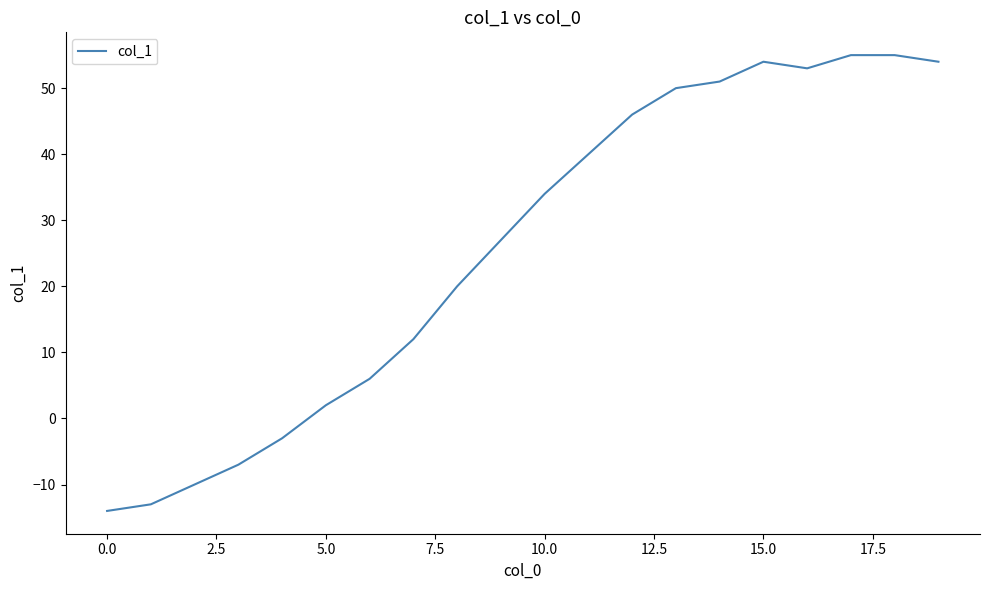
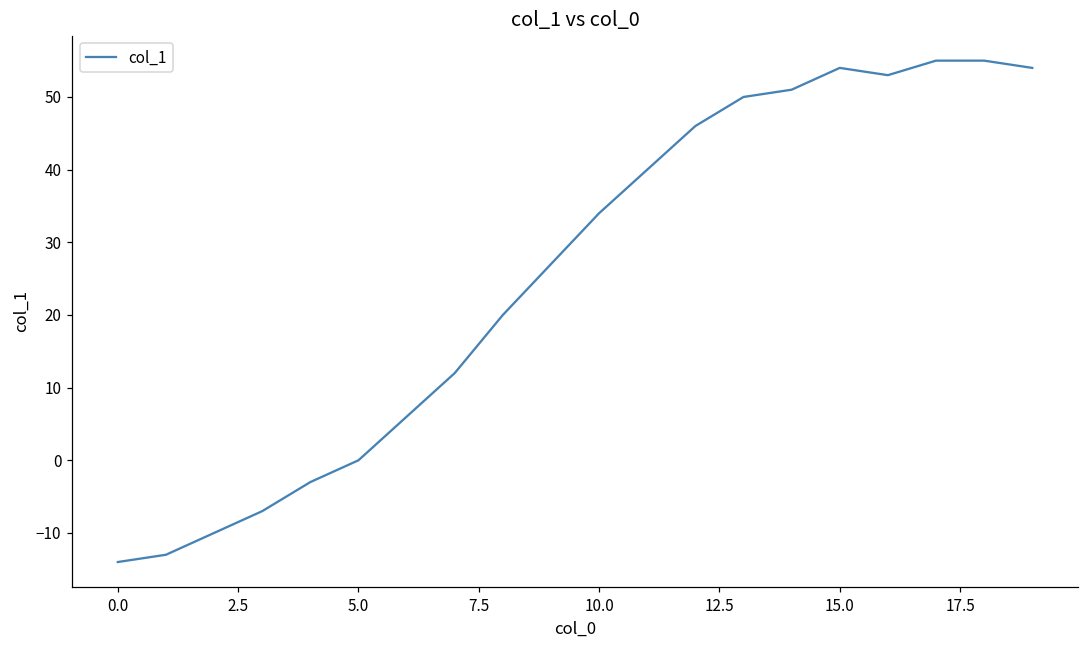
5.0: 2 -> 0
